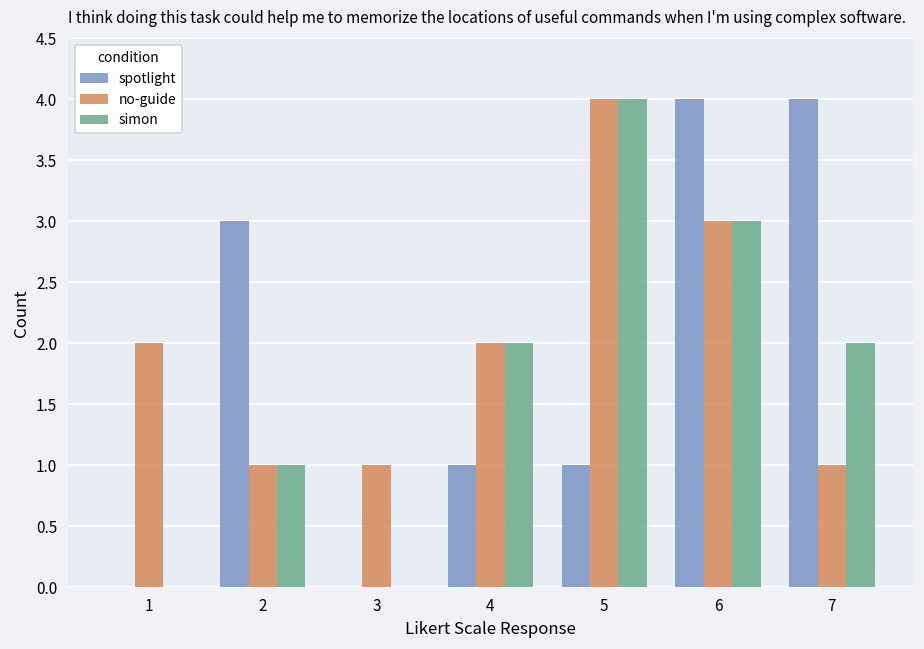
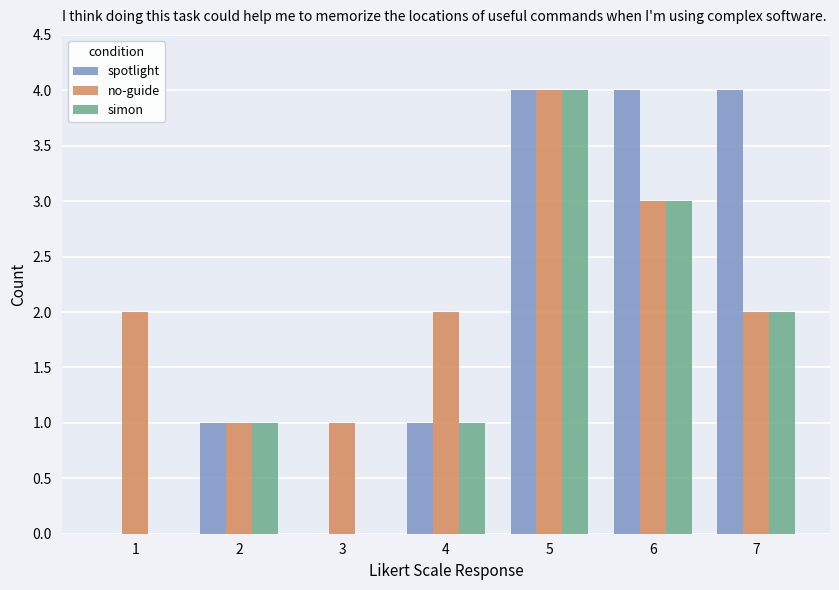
spotlight, 2: 3 -> 1
simon, 4: 2 -> 1
spotlight, 5: 1 -> 4
no-guide, 7: 1 -> 2
